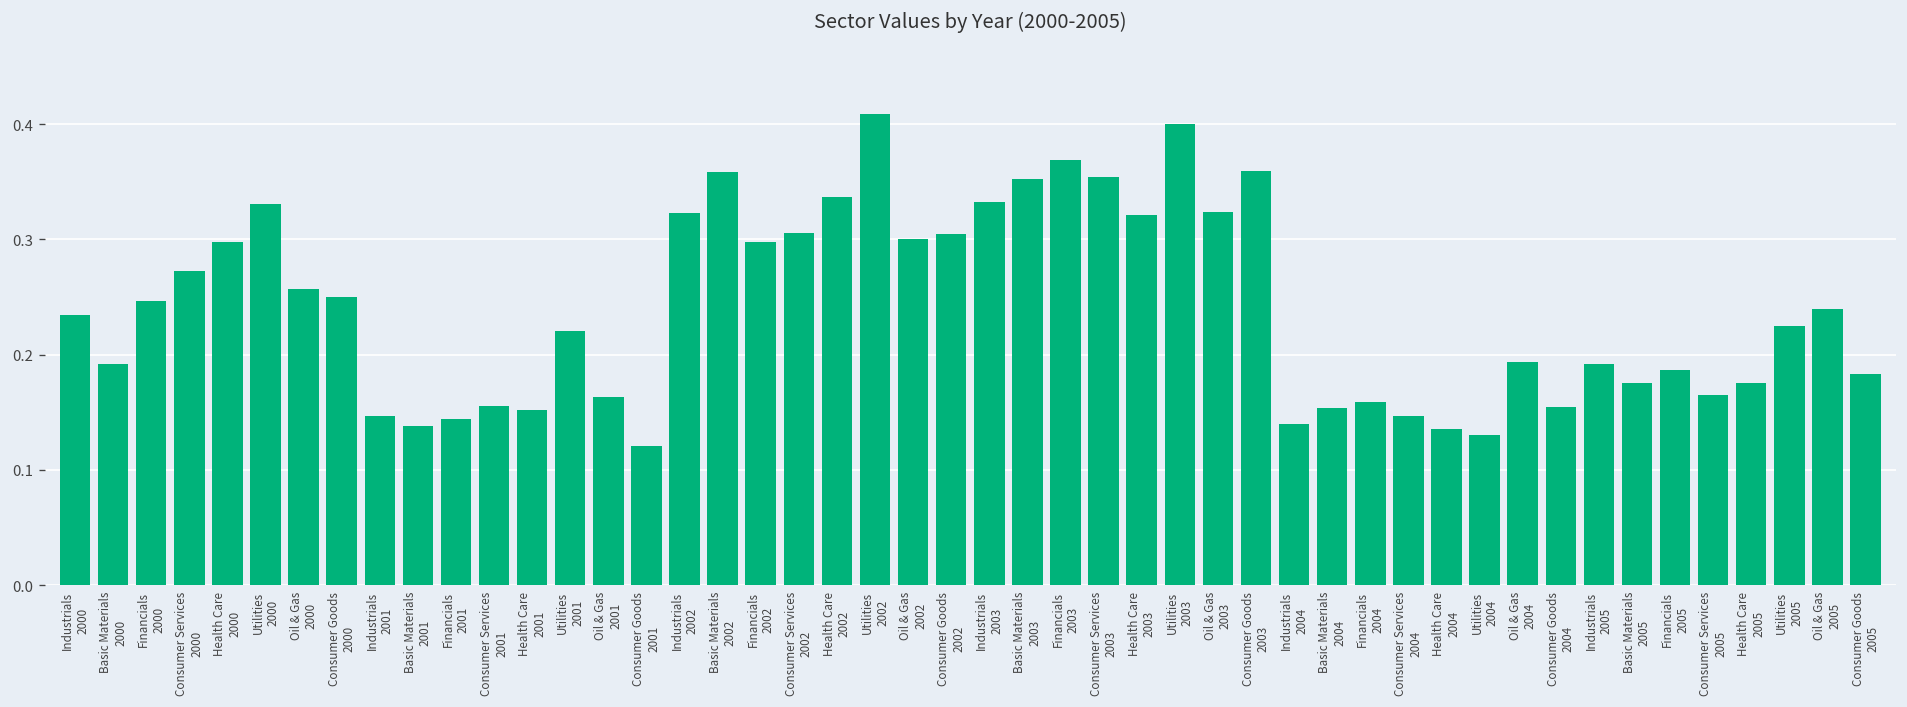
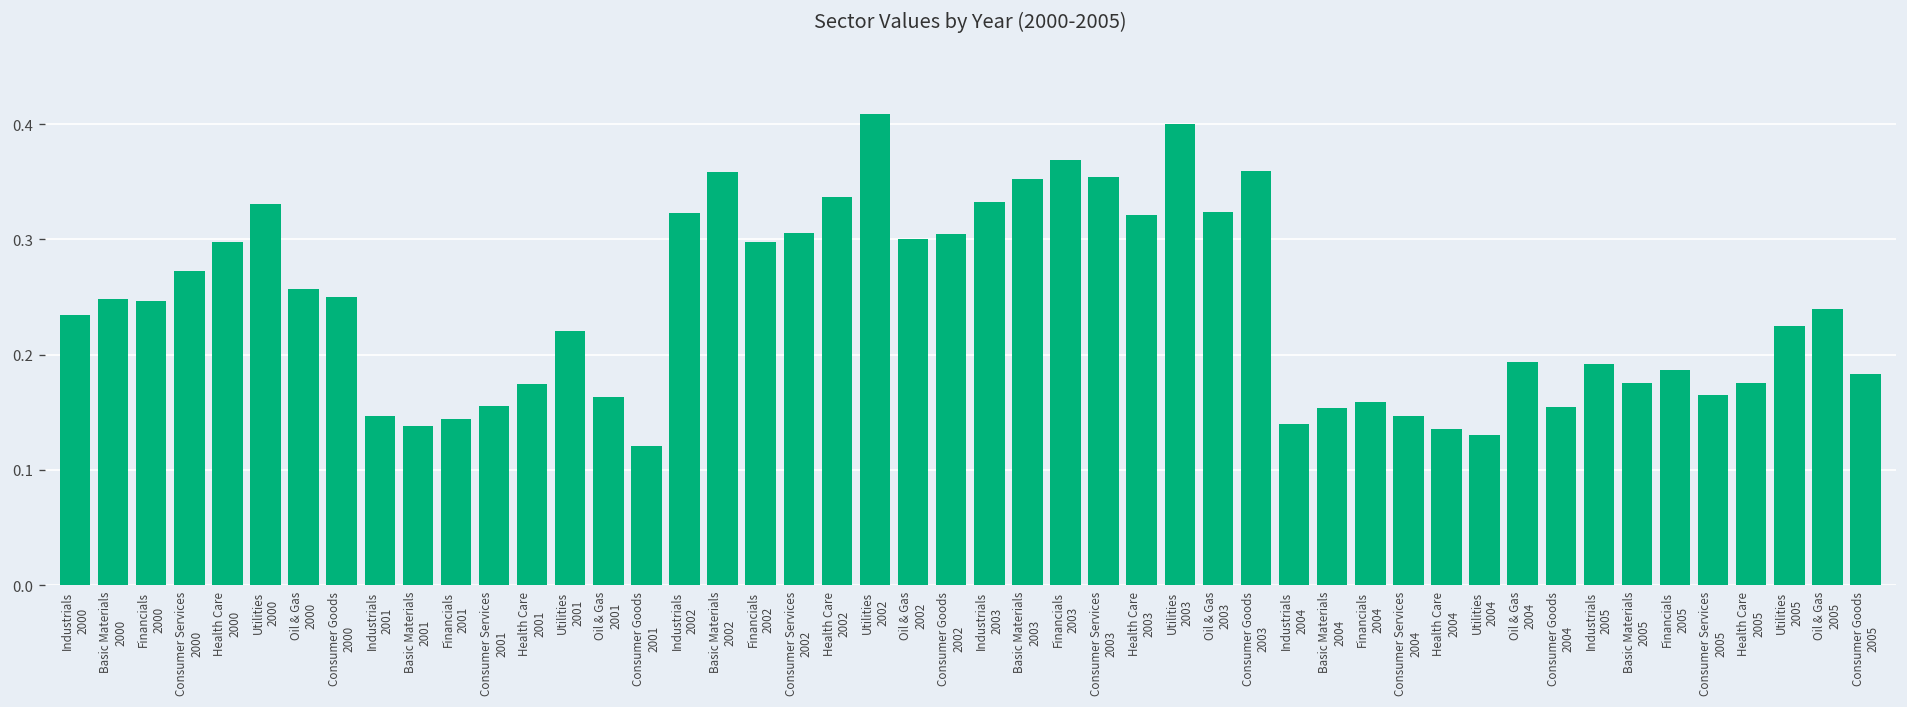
Basic Materials 2000: 0.19 -> 0.25
Health Care 2001: 0.15 -> 0.17
